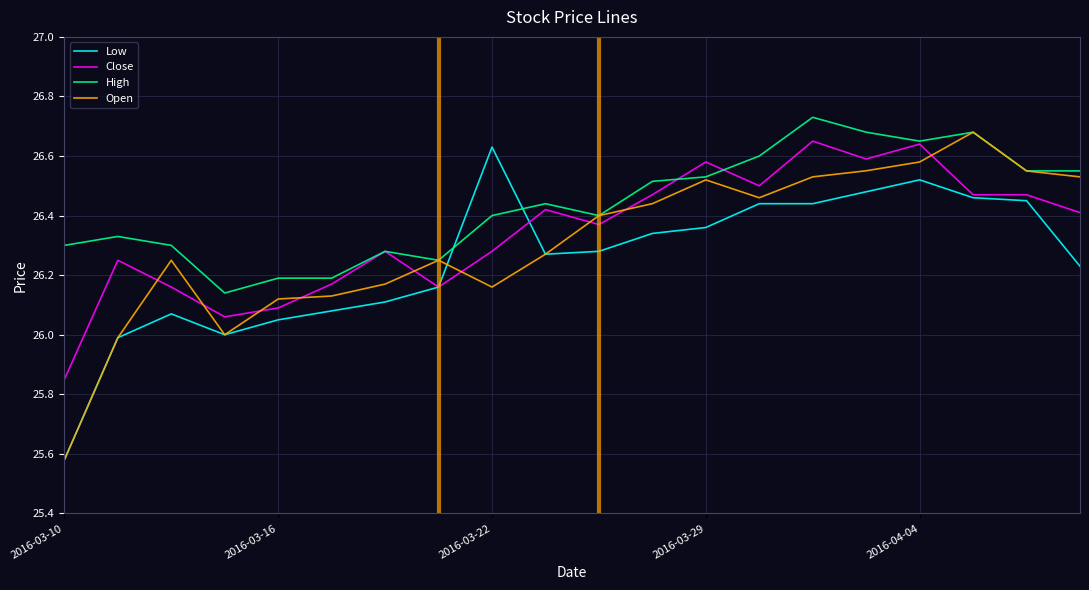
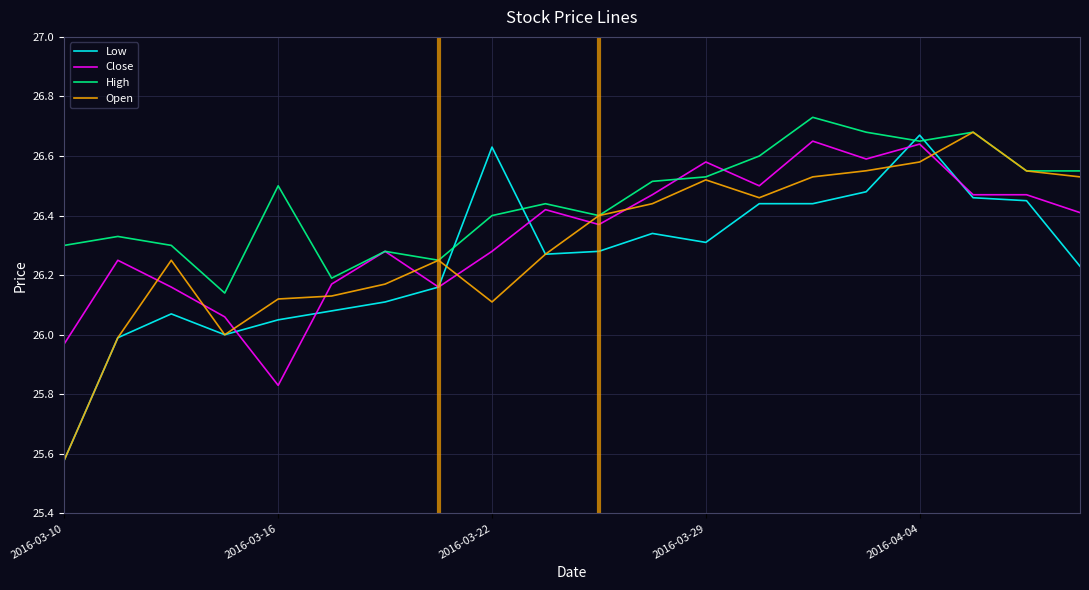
Close, 2016-03-10: 25.85 -> 25.97
Close, 2016-03-16: 26.09 -> 25.83
High, 2016-03-16: 26.19 -> 26.50
Open, 2016-03-22: 26.16 -> 26.11
Low, 2016-03-29: 26.36 -> 26.31
Low, 2016-04-04: 26.52 -> 26.67
